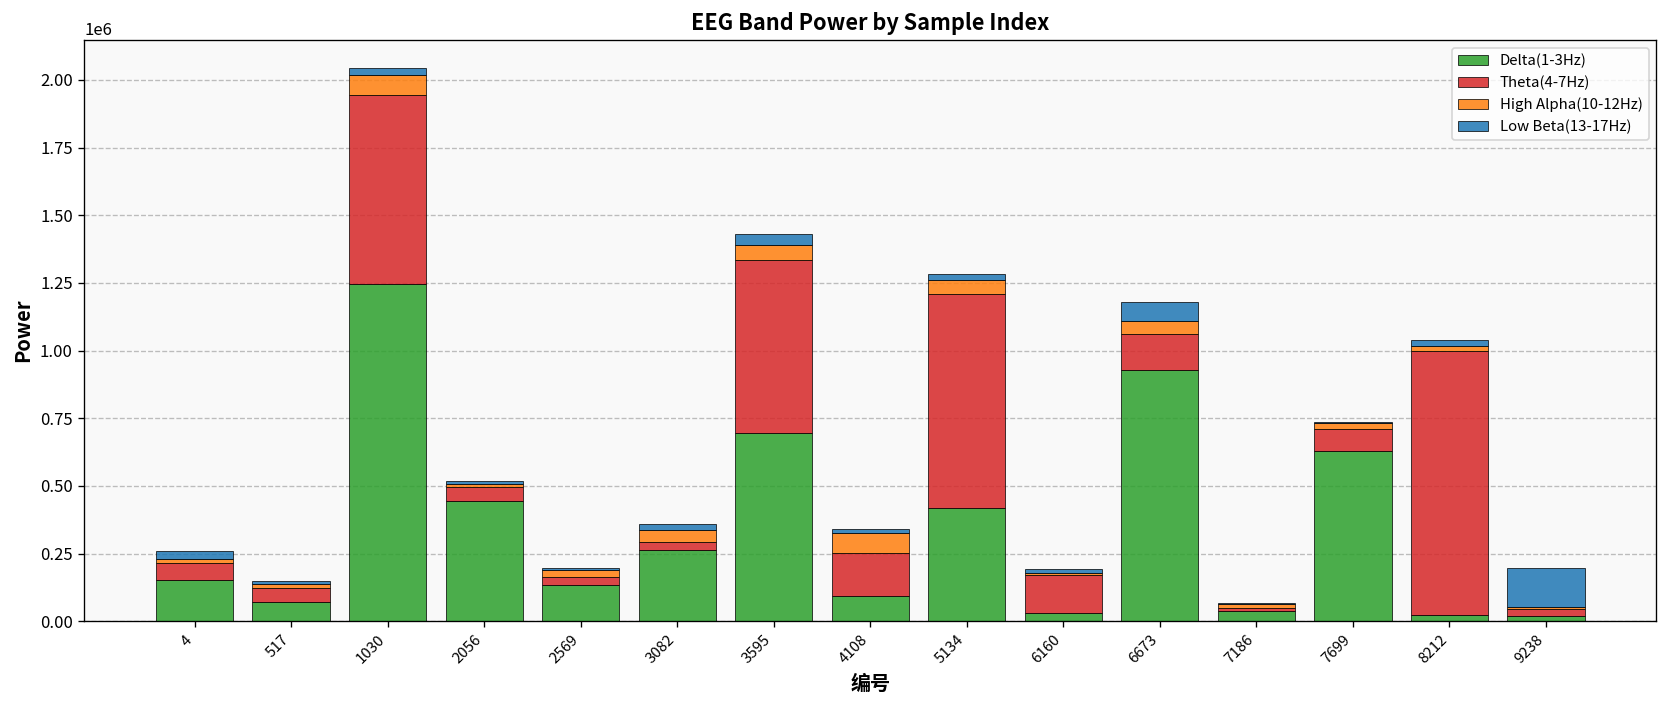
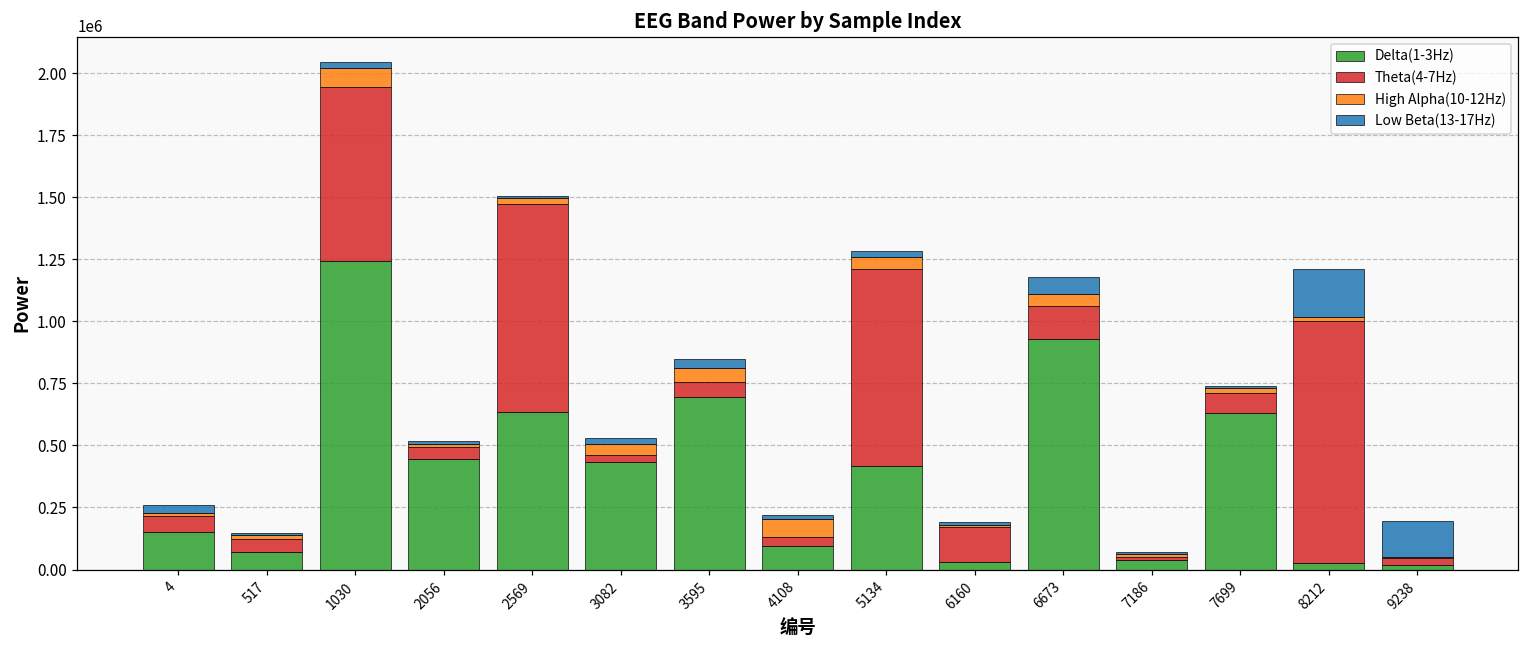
Delta(1-3Hz), 2569: 130000 -> 630000
Theta(4-7Hz), 2569: 30000 -> 840000
Delta(1-3Hz), 3082: 260000 -> 430000
Theta(4-7Hz), 3595: 640000 -> 60000
Theta(4-7Hz), 4108: 160000 -> 30000
Low Beta(13-17Hz), 8212: 20000 -> 190000
